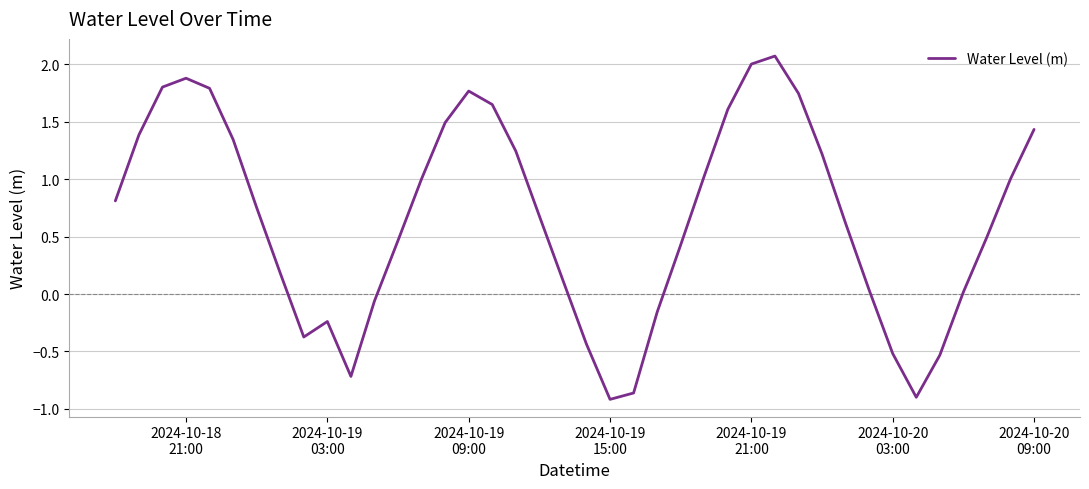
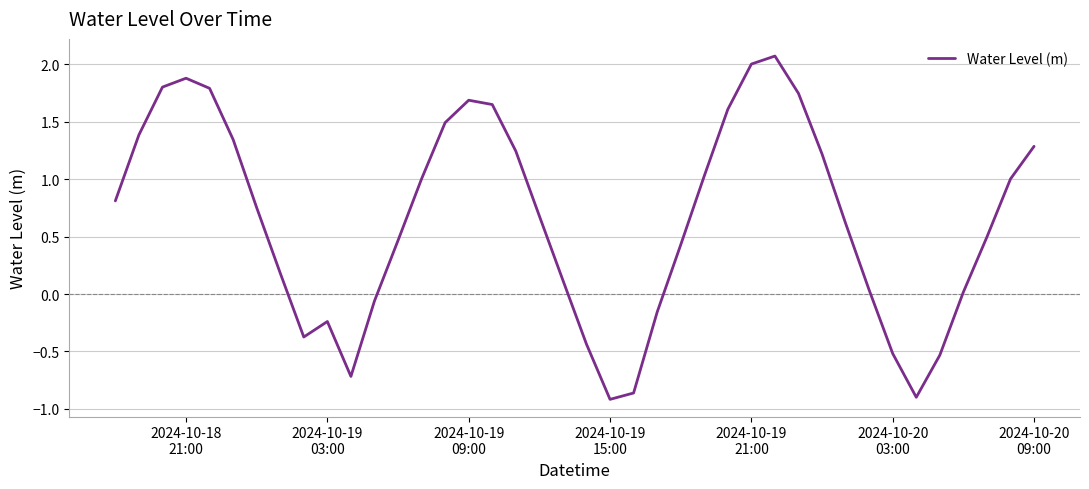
2024-10-19 09:00: 1.77 -> 1.69
2024-10-20 09:00: 1.43 -> 1.29
